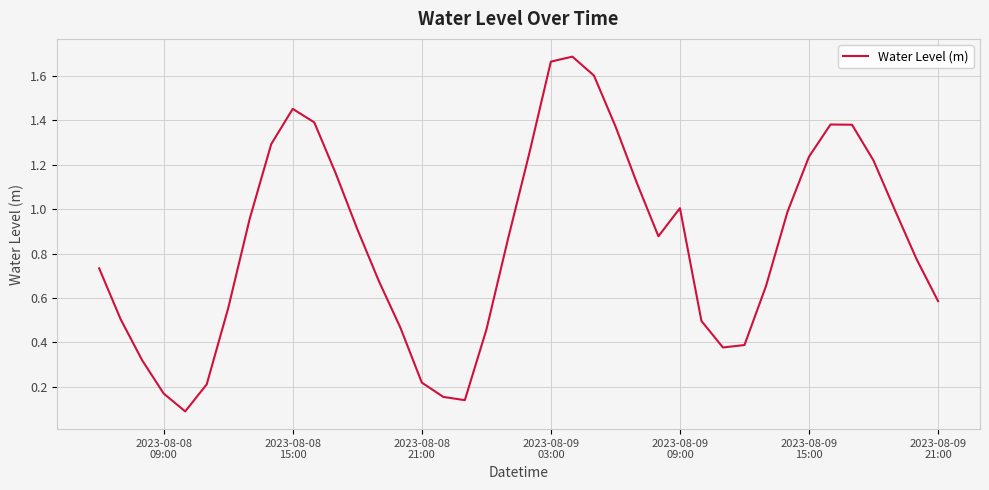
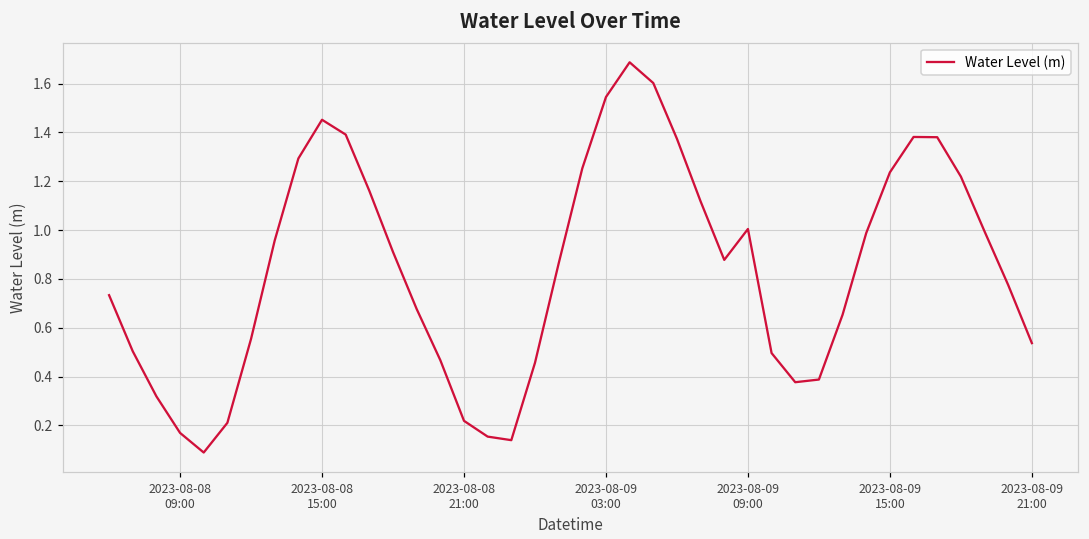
2023-08-09 03:00: 1.66 -> 1.54
2023-08-09 21:00: 0.59 -> 0.54
